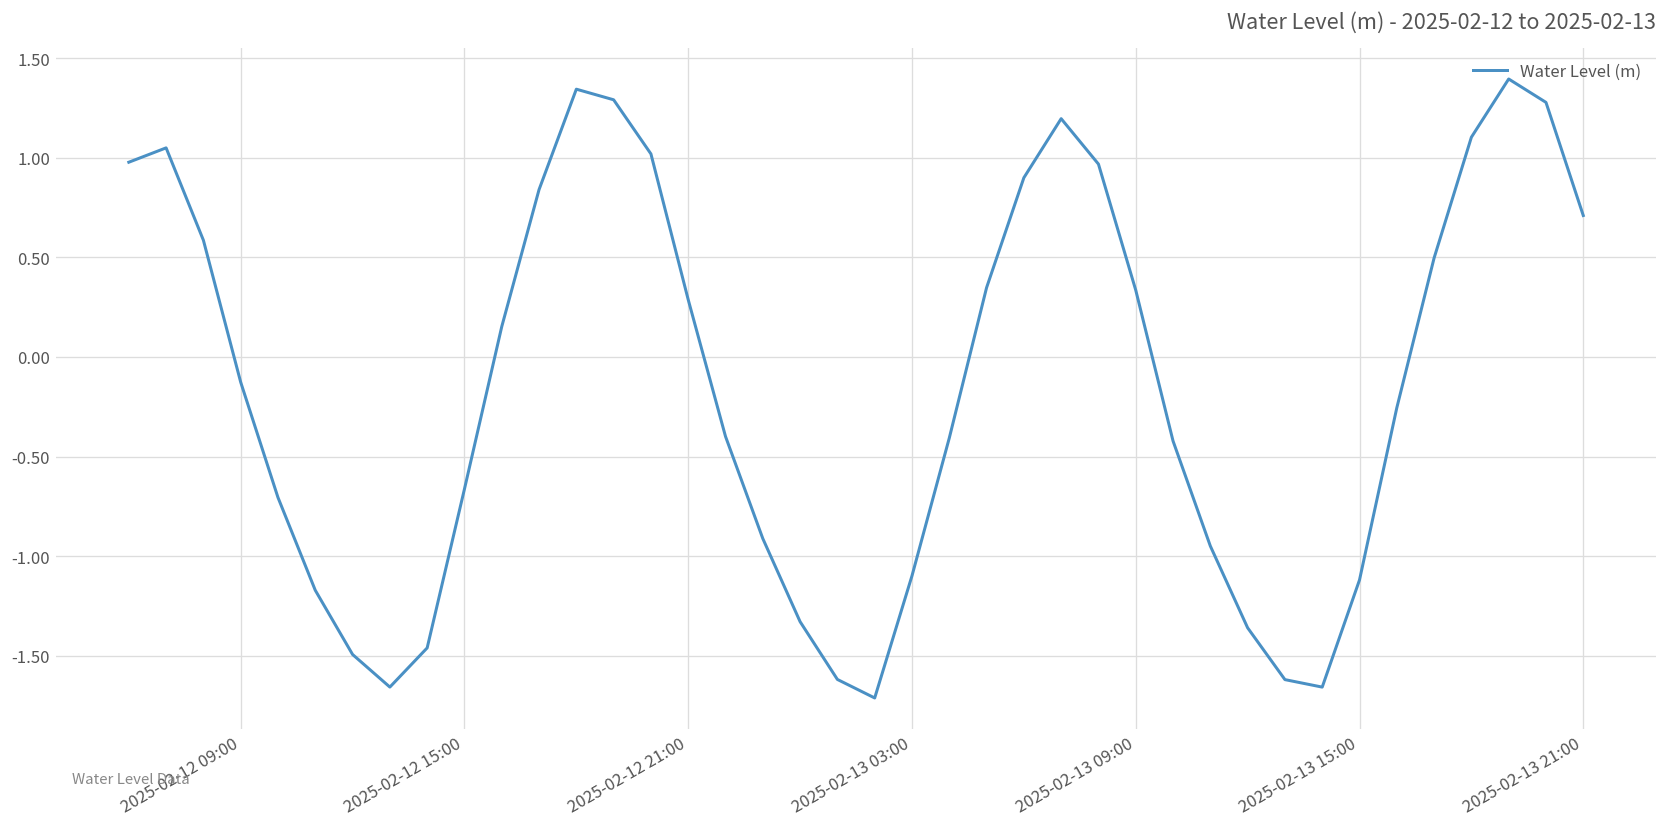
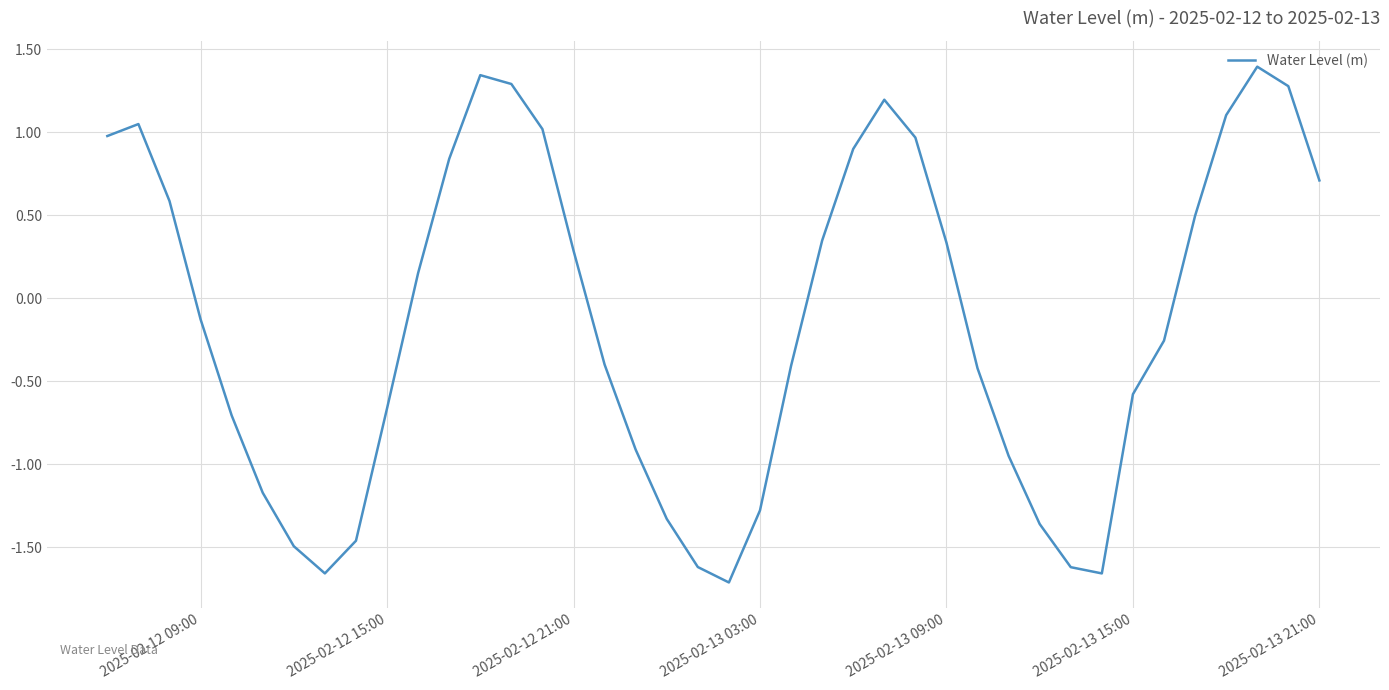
2025-02-13 03:00: -1.10 -> -1.28
2025-02-13 15:00: -1.12 -> -0.58
